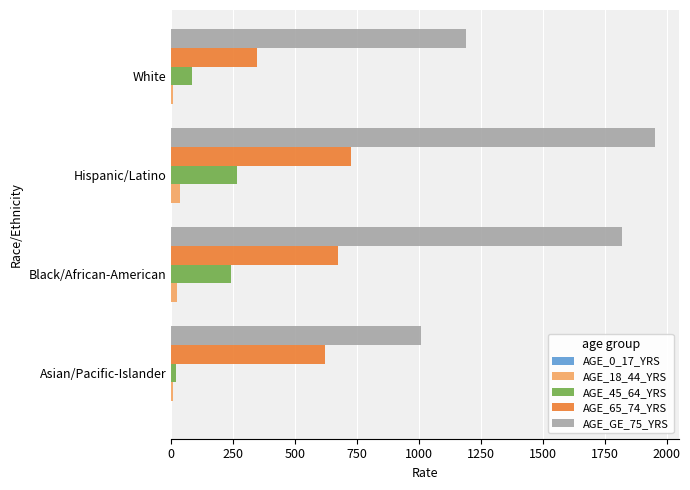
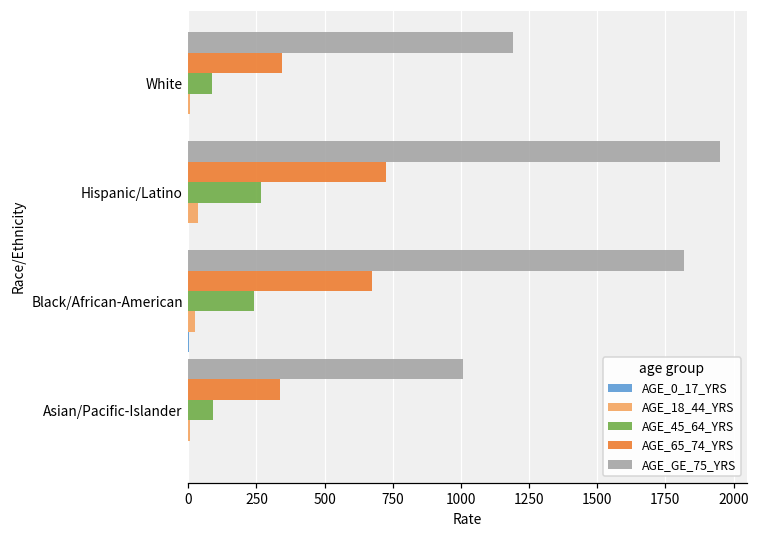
AGE_65_74_YRS, Asian/Pacific-Islander: 620 -> 340
AGE_45_64_YRS, Asian/Pacific-Islander: 20 -> 90
